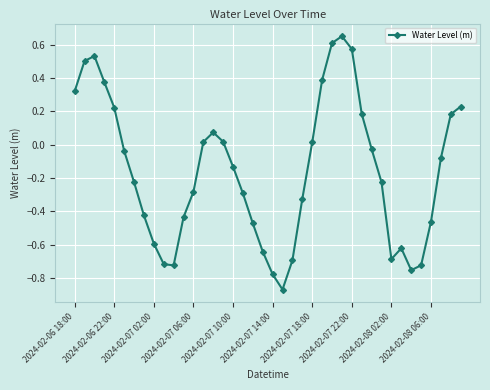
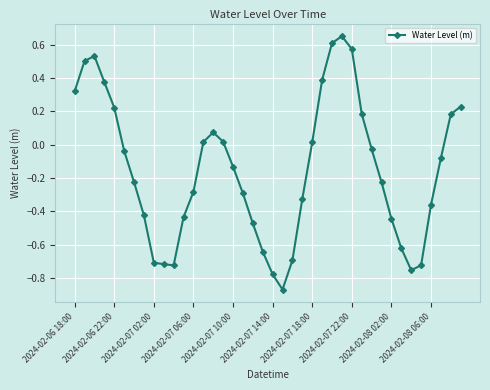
2024-02-07 02:00: -0.59 -> -0.71
2024-02-08 02:00: -0.69 -> -0.44
2024-02-08 06:00: -0.46 -> -0.36
